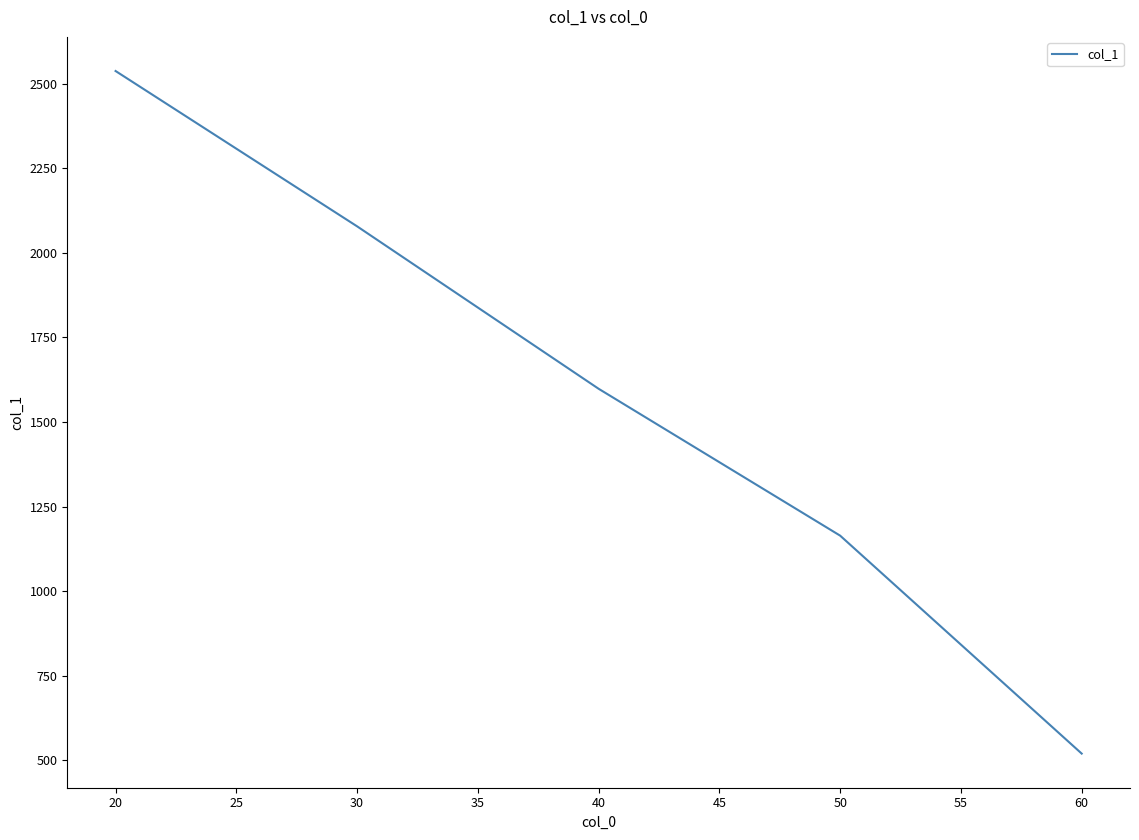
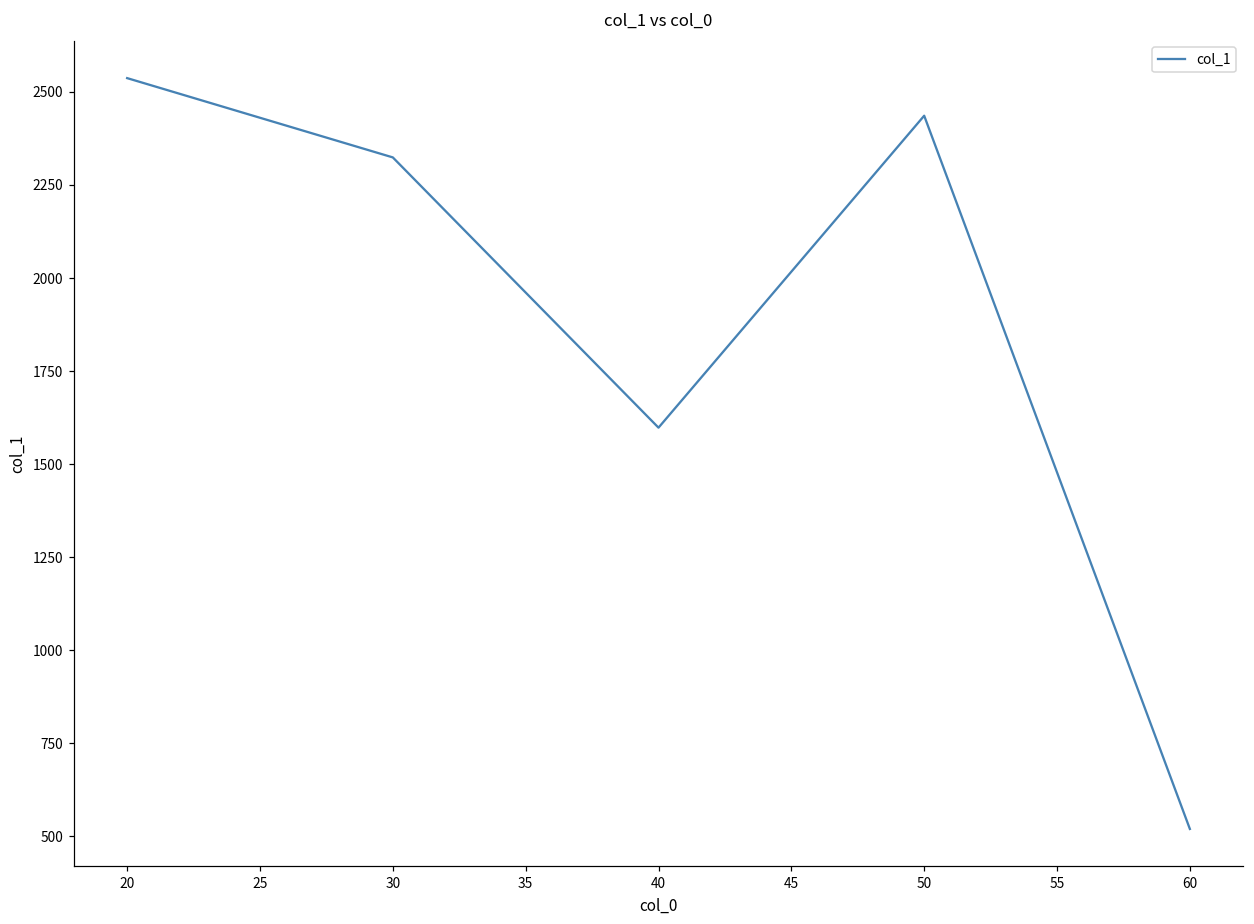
30: 2080 -> 2320
50: 1160 -> 2440
